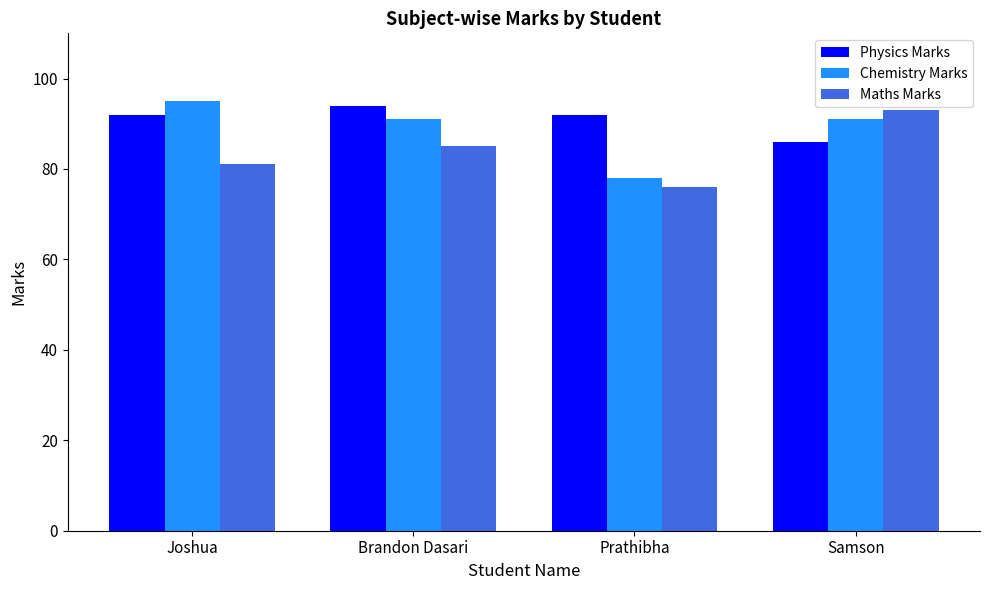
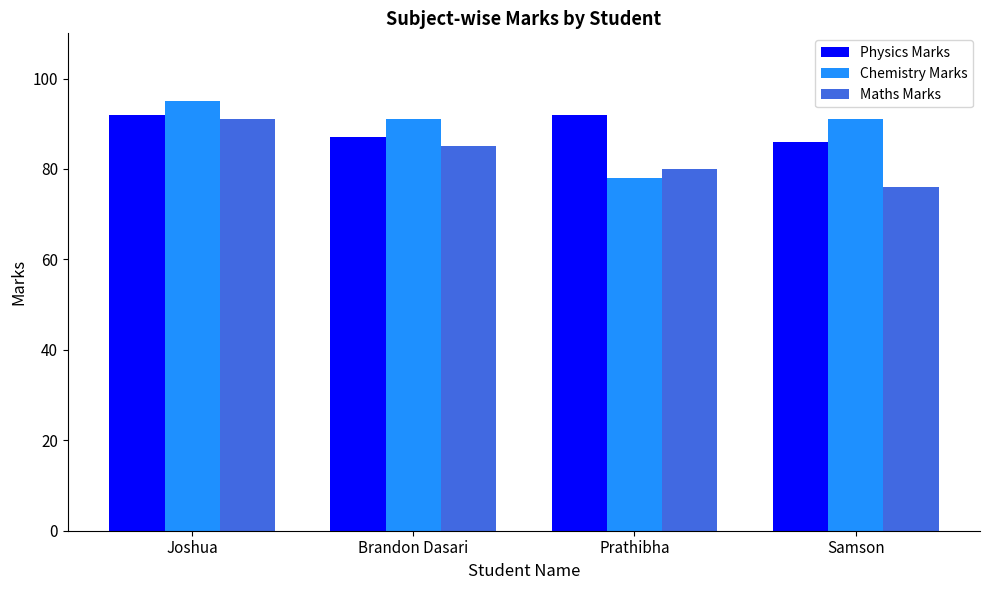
Maths Marks, Joshua: 81 -> 91
Physics Marks, Brandon Dasari: 94 -> 87
Maths Marks, Prathibha: 76 -> 80
Maths Marks, Samson: 93 -> 76
